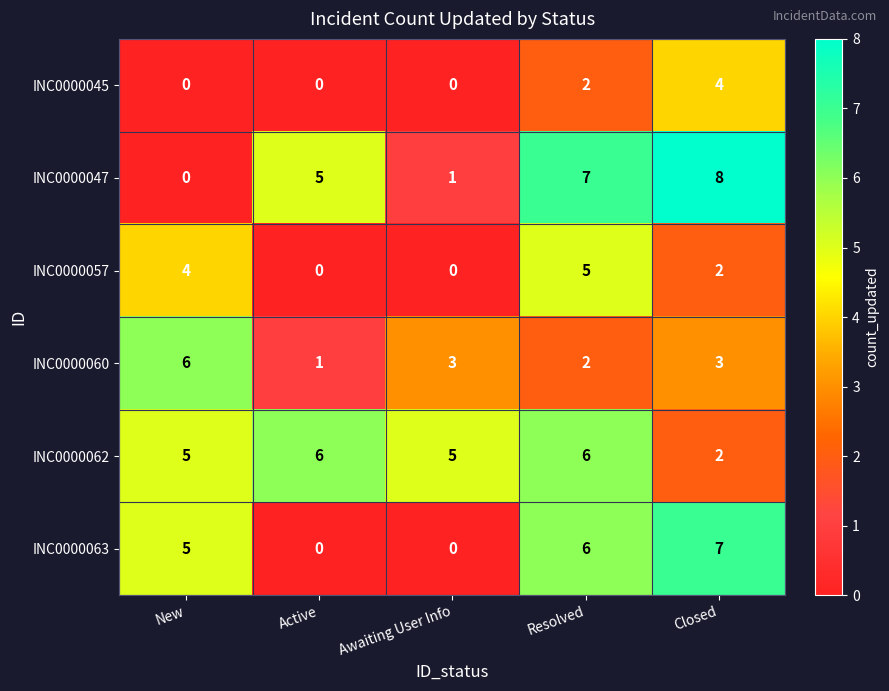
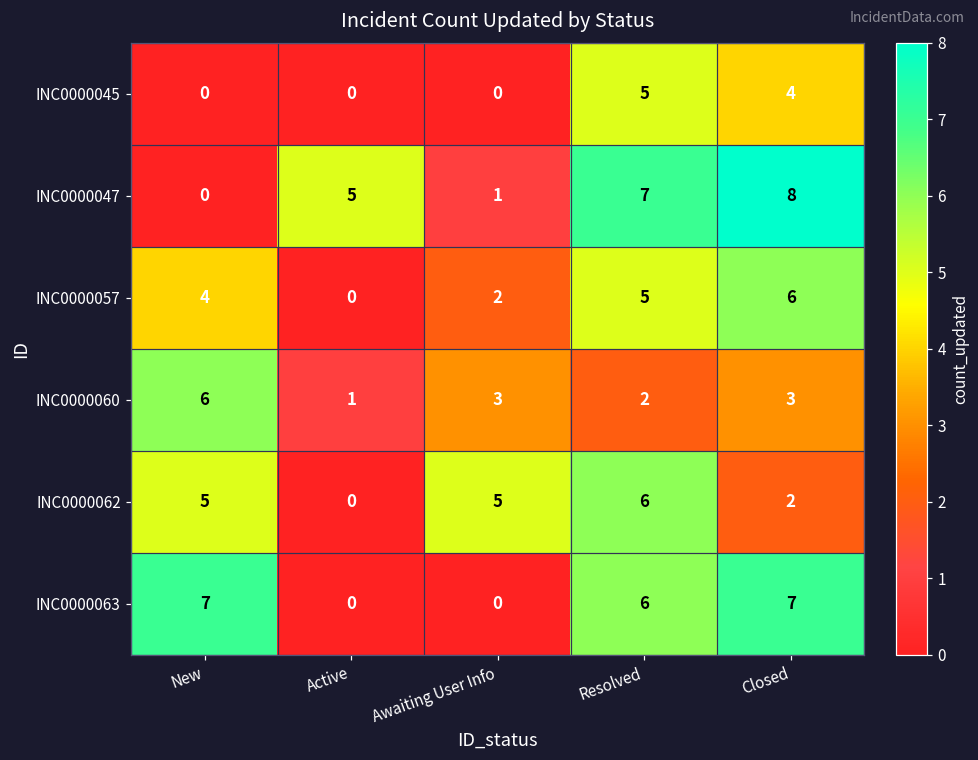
INC0000045, Resolved: 2 -> 5
INC0000057, Awaiting User Info: 0 -> 2
INC0000057, Closed: 2 -> 6
INC0000062, Active: 6 -> 0
INC0000063, New: 5 -> 7
